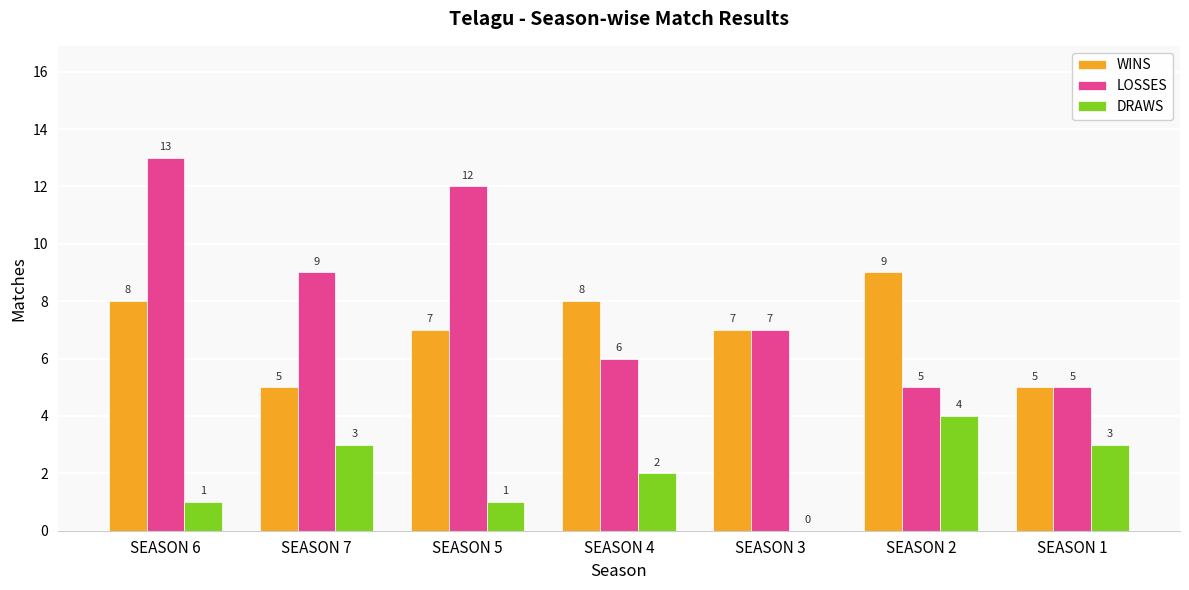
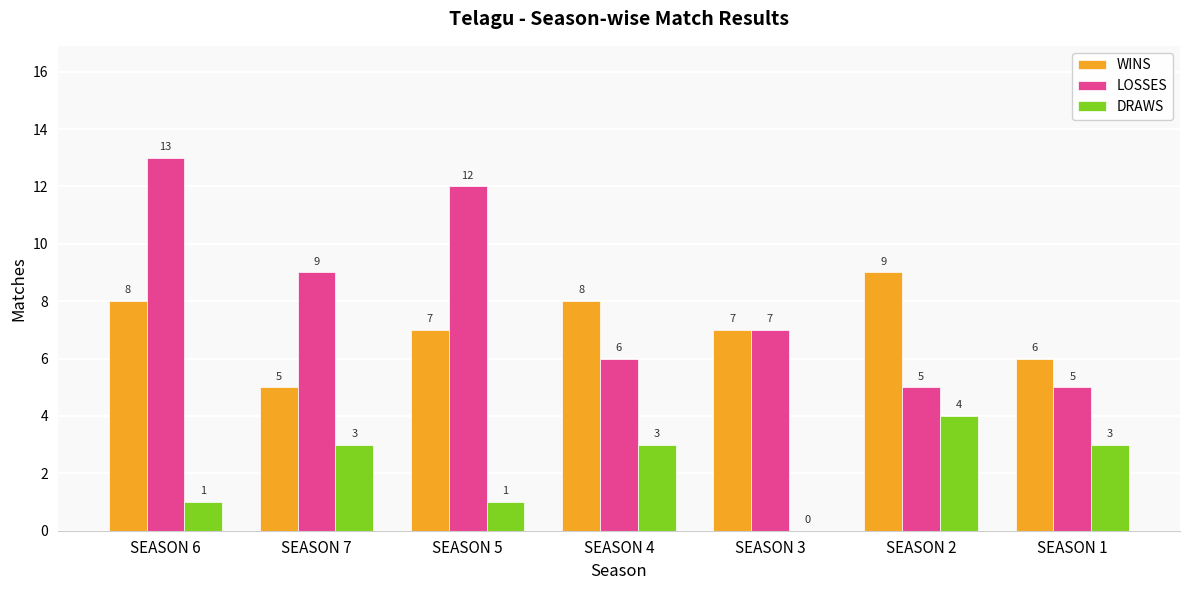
DRAWS, SEASON 4: 2 -> 3
WINS, SEASON 1: 5 -> 6
